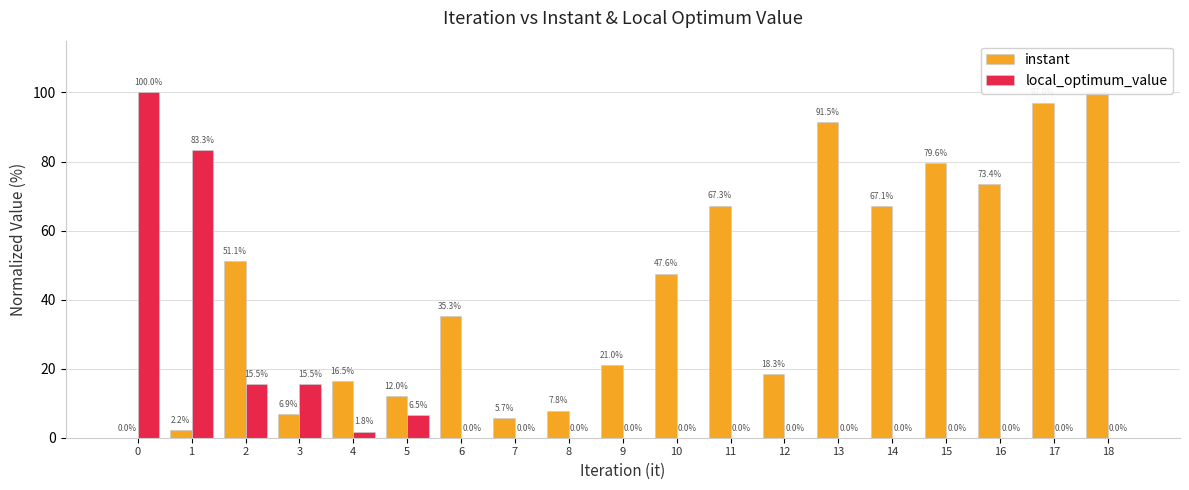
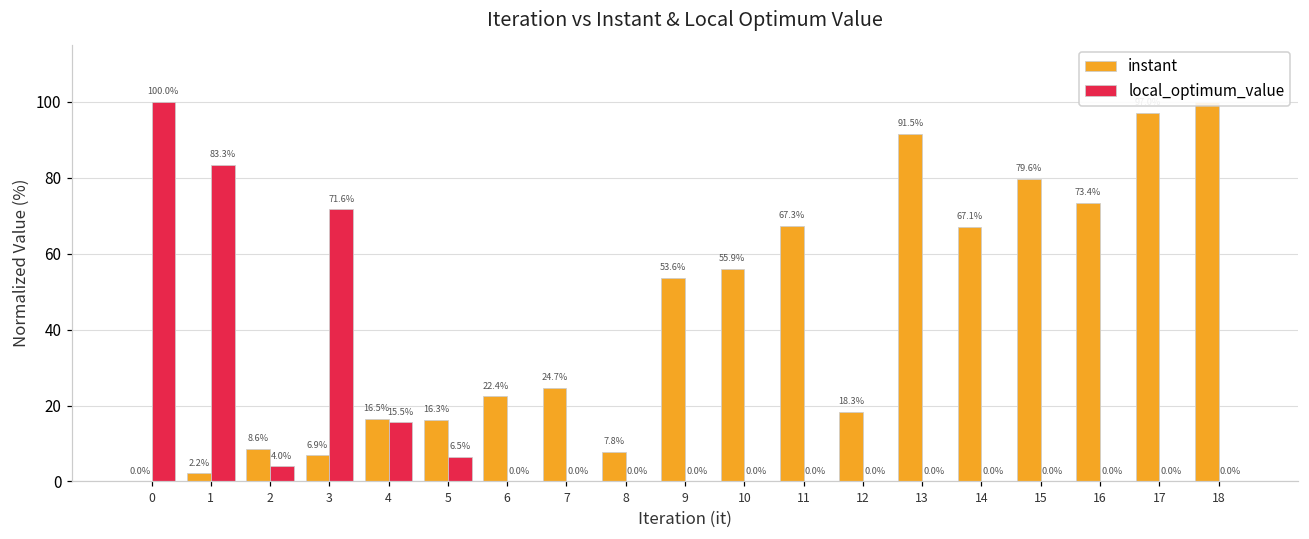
instant, 2: 51.1% -> 8.6%
local_optimum_value, 2: 15.5% -> 4.0%
local_optimum_value, 3: 15.5% -> 71.6%
local_optimum_value, 4: 1.8% -> 15.5%
instant, 5: 12.0% -> 16.3%
instant, 6: 35.3% -> 22.4%
instant, 7: 5.7% -> 24.7%
instant, 9: 21.0% -> 53.6%
instant, 10: 47.6% -> 55.9%
